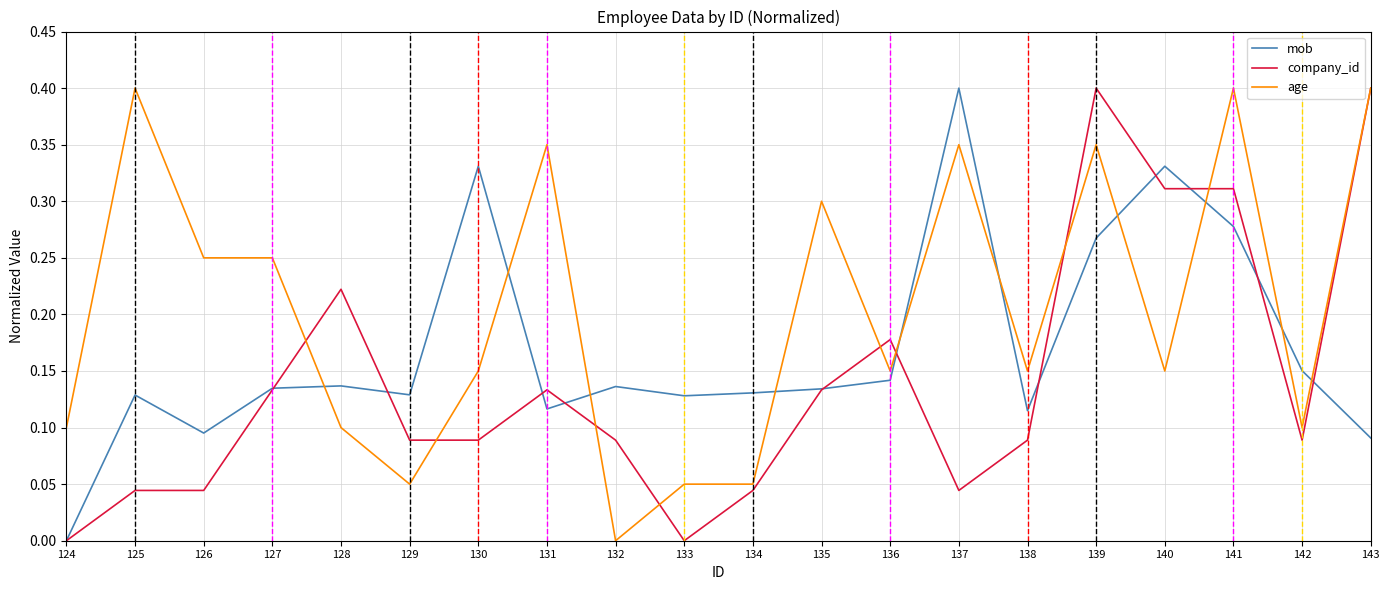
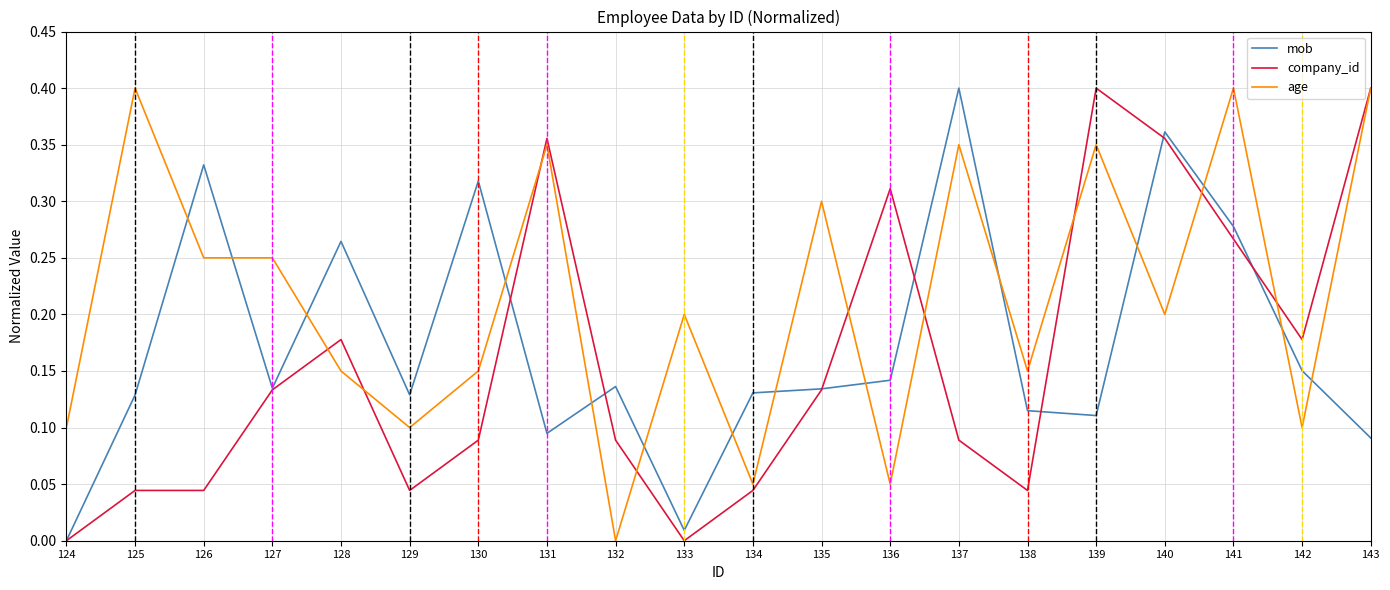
mob, 126: 0.095 -> 0.332
mob, 128: 0.137 -> 0.265
company_id, 128: 0.222 -> 0.178
age, 128: 0.100 -> 0.150
company_id, 129: 0.089 -> 0.044
age, 129: 0.050 -> 0.100
mob, 130: 0.331 -> 0.318
mob, 131: 0.116 -> 0.095
company_id, 131: 0.133 -> 0.356
mob, 133: 0.128 -> 0.009
age, 133: 0.050 -> 0.200
company_id, 136: 0.178 -> 0.311
age, 136: 0.150 -> 0.050
company_id, 137: 0.044 -> 0.089
company_id, 138: 0.089 -> 0.044
mob, 139: 0.267 -> 0.111
mob, 140: 0.331 -> 0.361
company_id, 140: 0.311 -> 0.356
age, 140: 0.150 -> 0.200
company_id, 141: 0.311 -> 0.267
company_id, 142: 0.089 -> 0.178
